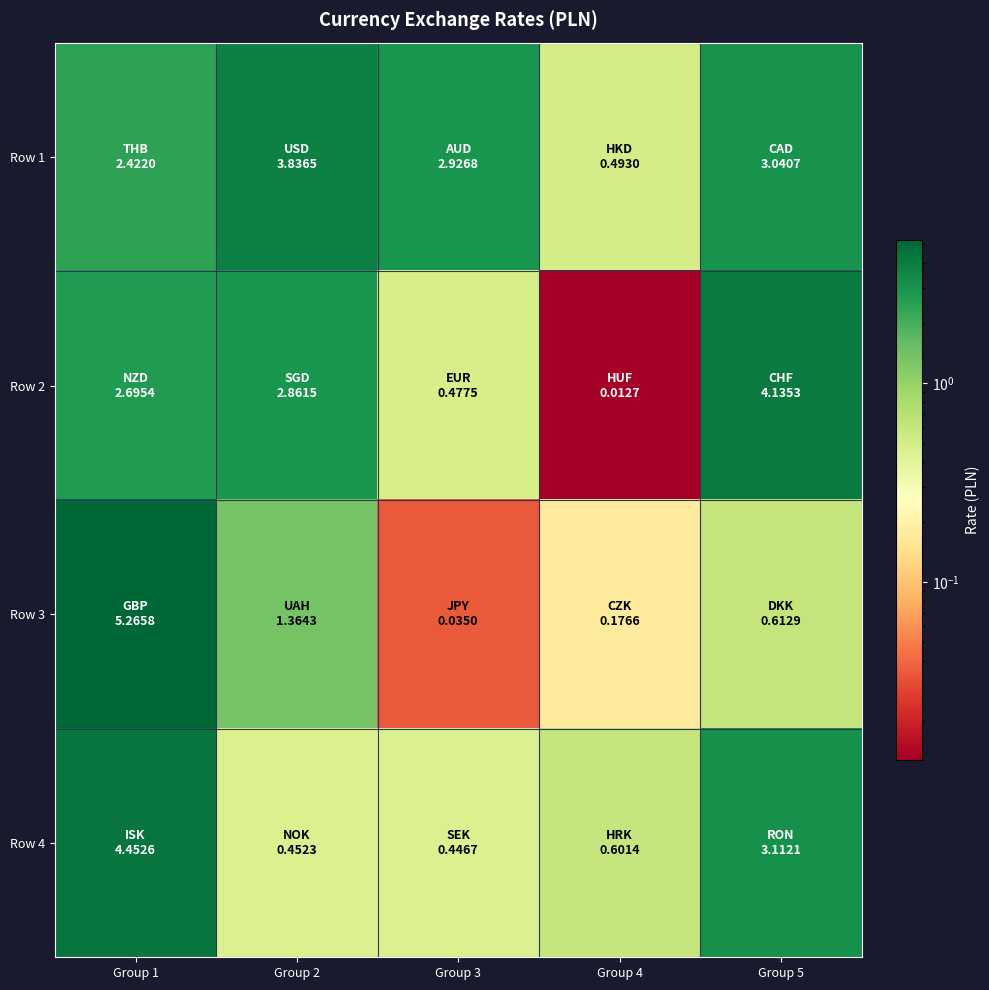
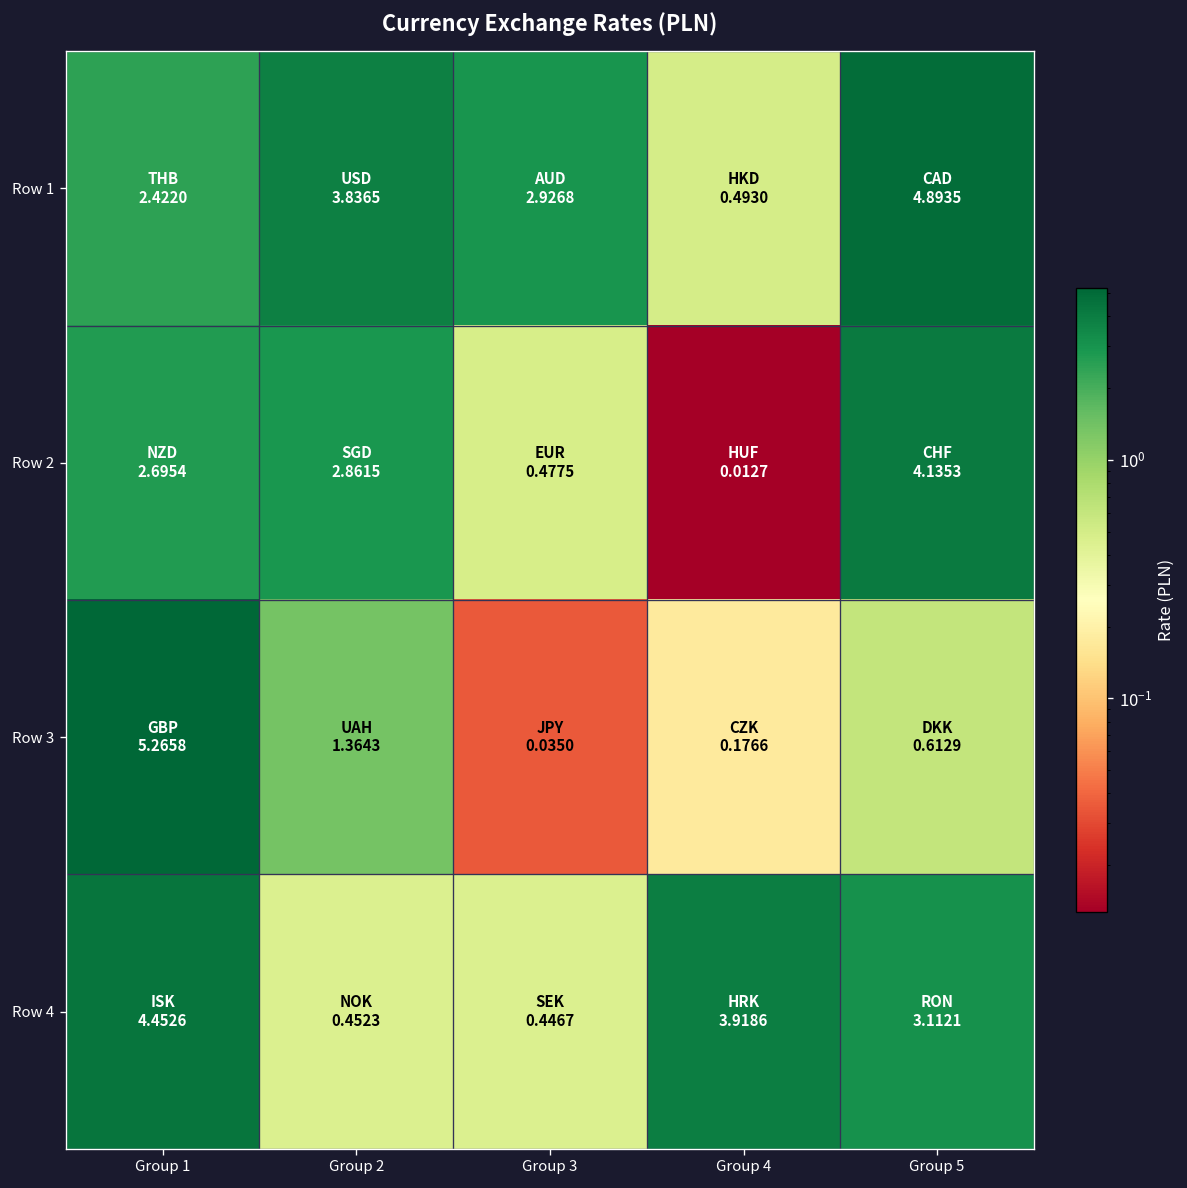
Row 1, Group 5: 3.0407 -> 4.8935
Row 4, Group 4: 0.6014 -> 3.9186
